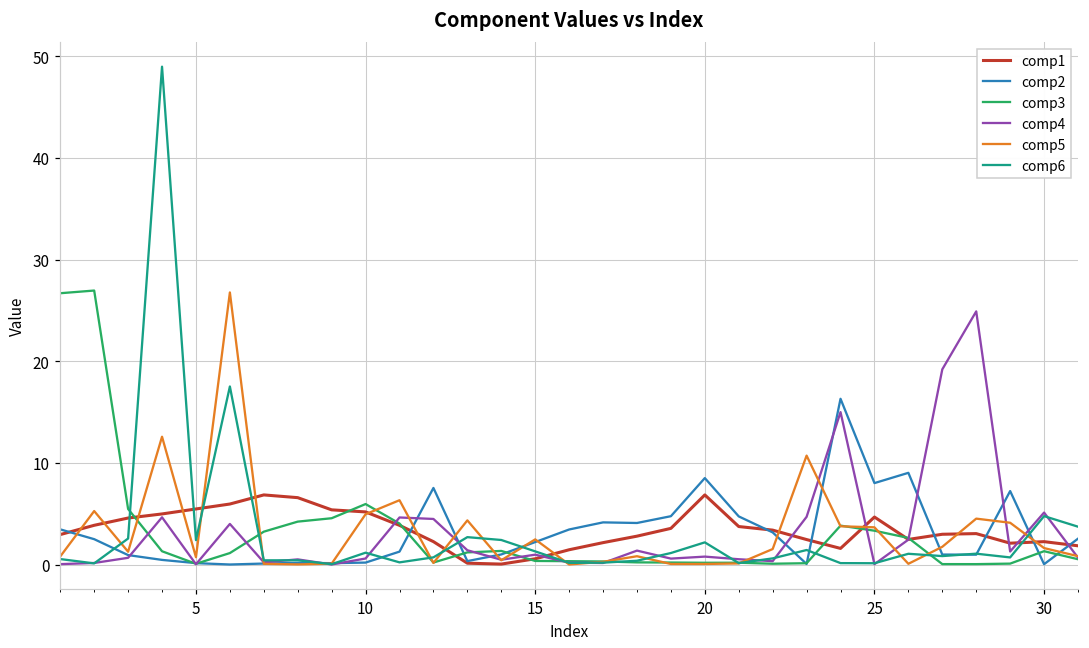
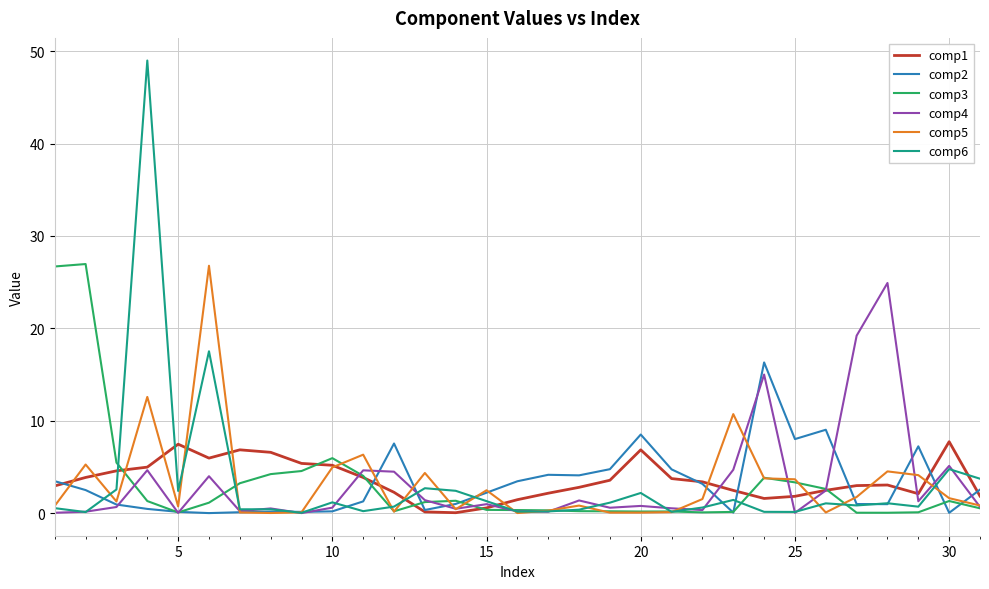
comp1, 5: 5 -> 7
comp1, 25: 5 -> 2
comp1, 30: 2 -> 8
